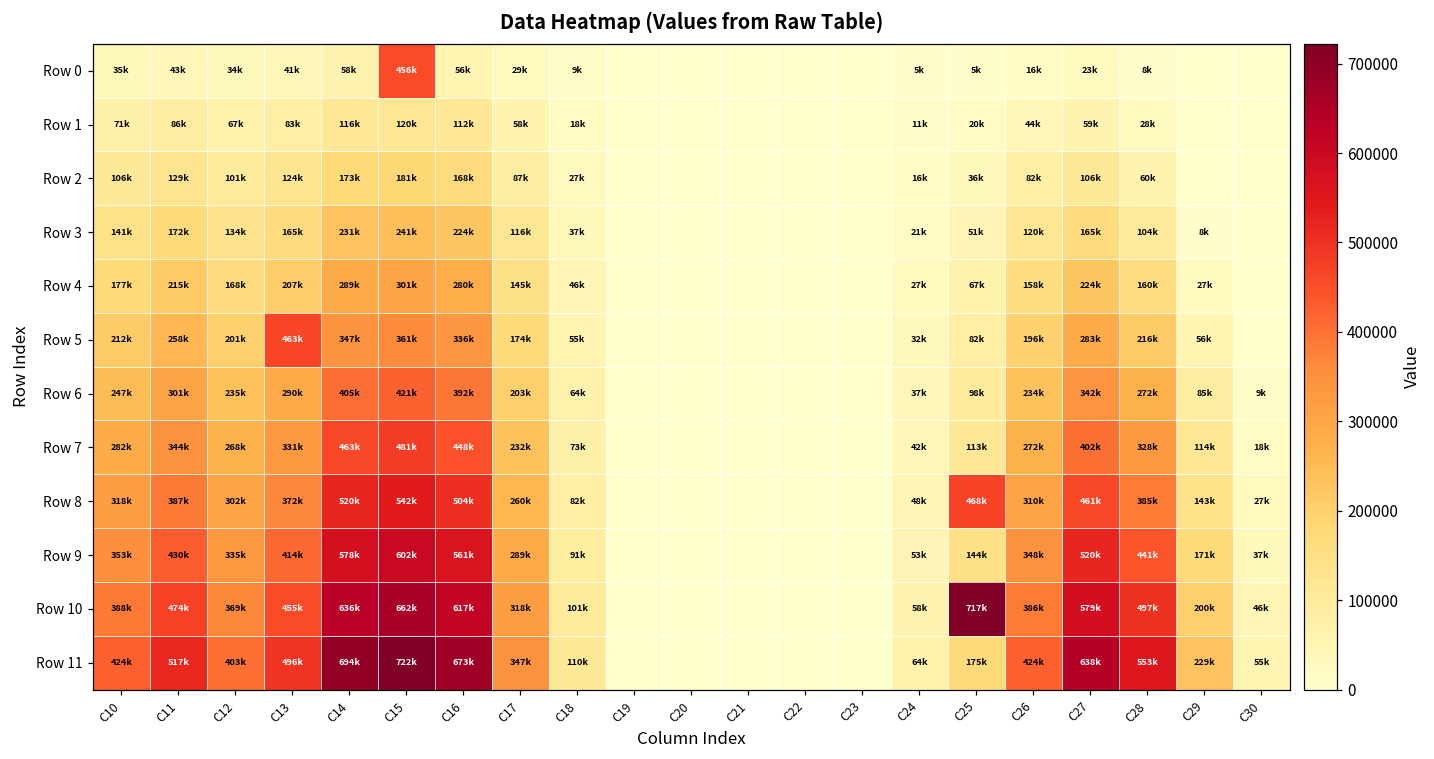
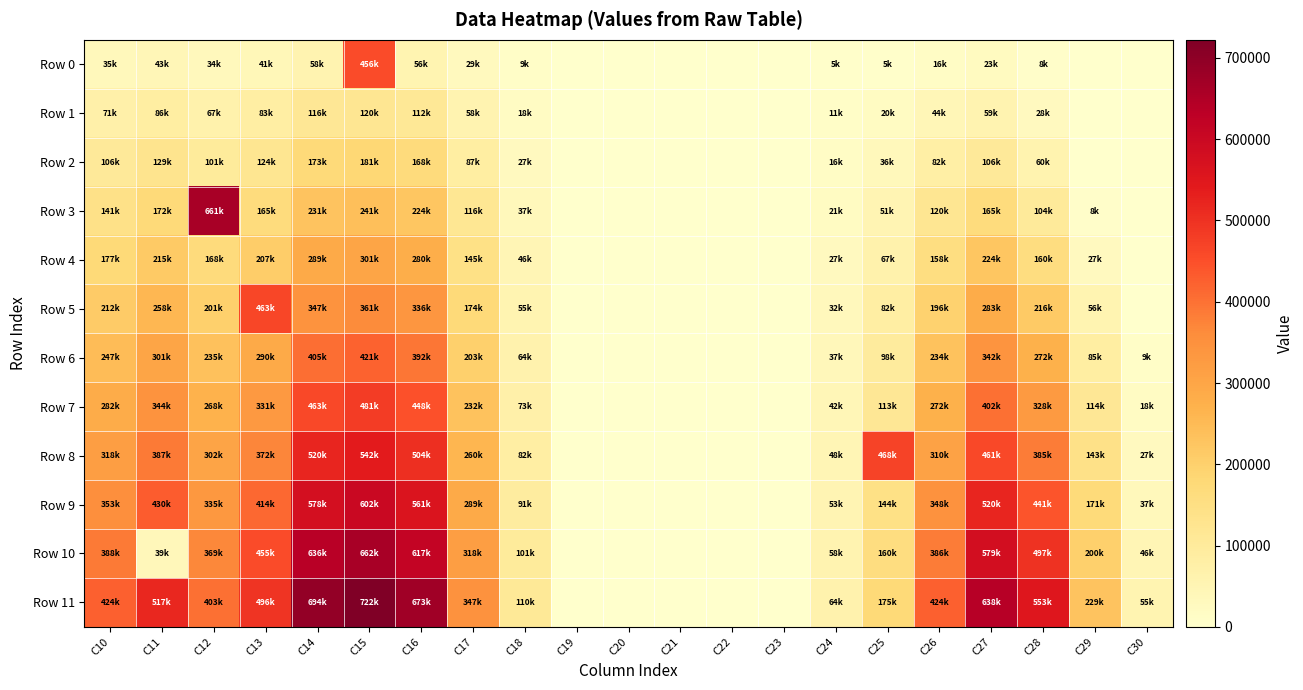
Row 3, C12: 134k -> 661k
Row 10, C11: 474k -> 39k
Row 10, C25: 717k -> 160k
